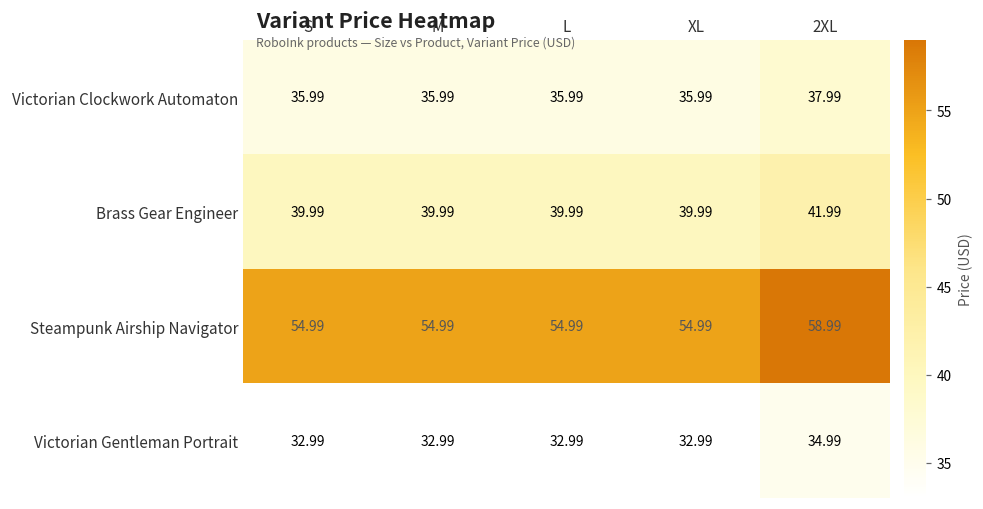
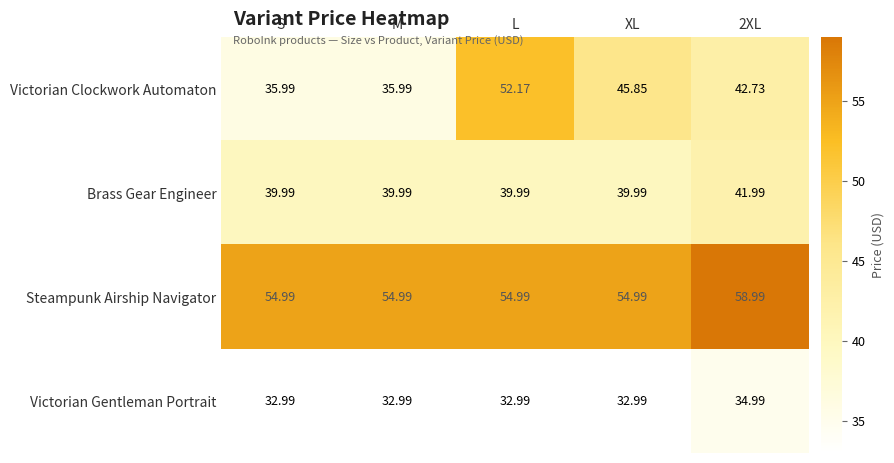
Victorian Clockwork Automaton, L: 35.99 -> 52.17
Victorian Clockwork Automaton, XL: 35.99 -> 45.85
Victorian Clockwork Automaton, 2XL: 37.99 -> 42.73
